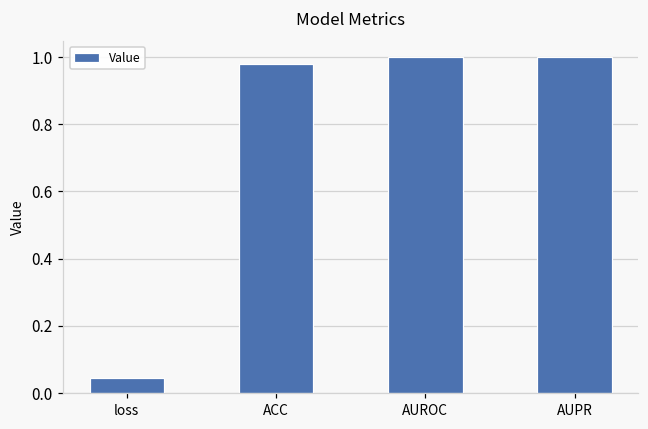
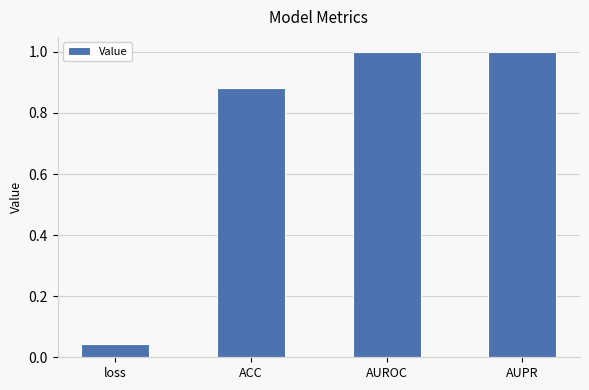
ACC: 0.98 -> 0.88
